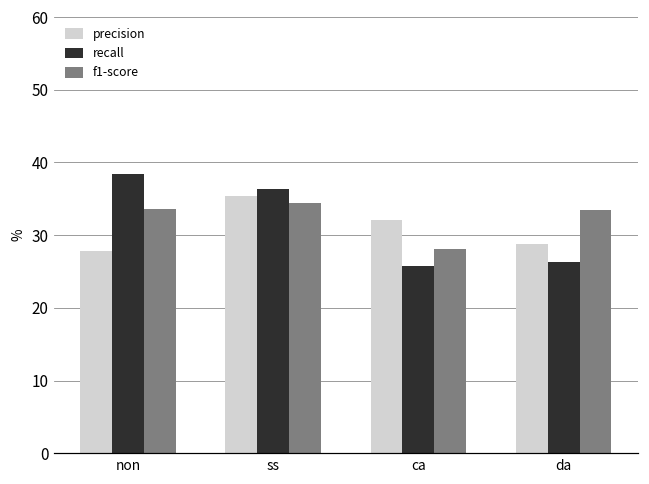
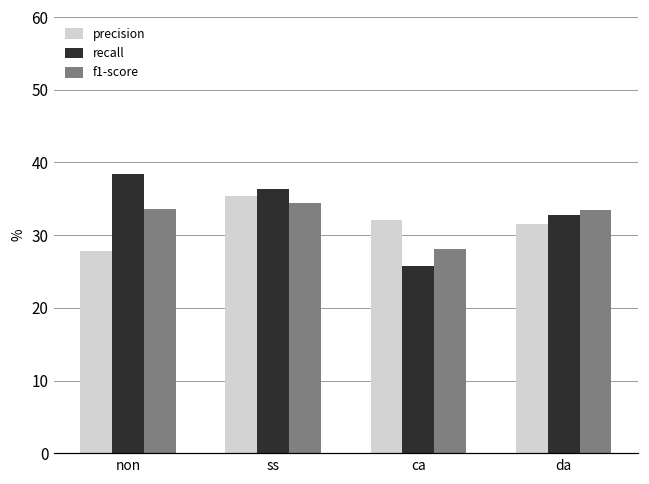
precision, da: 29 -> 31
recall, da: 26 -> 33
